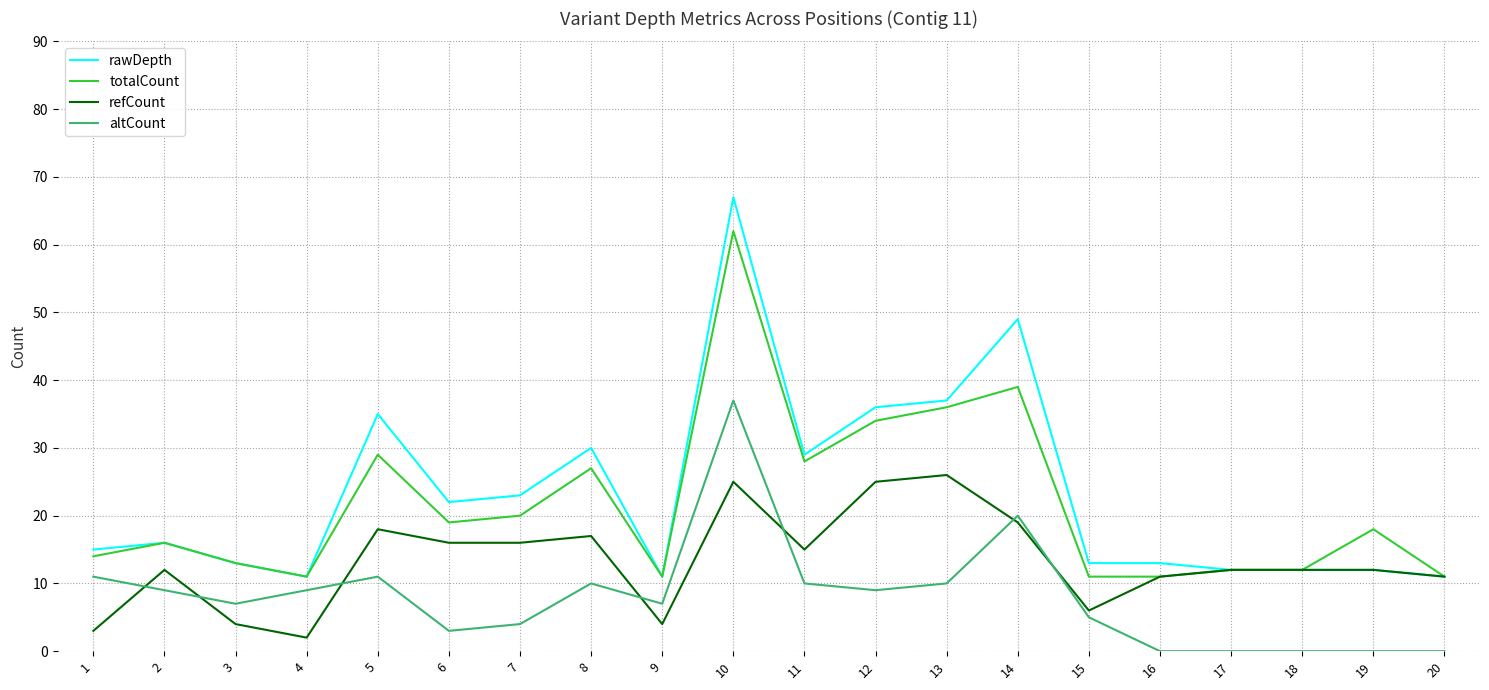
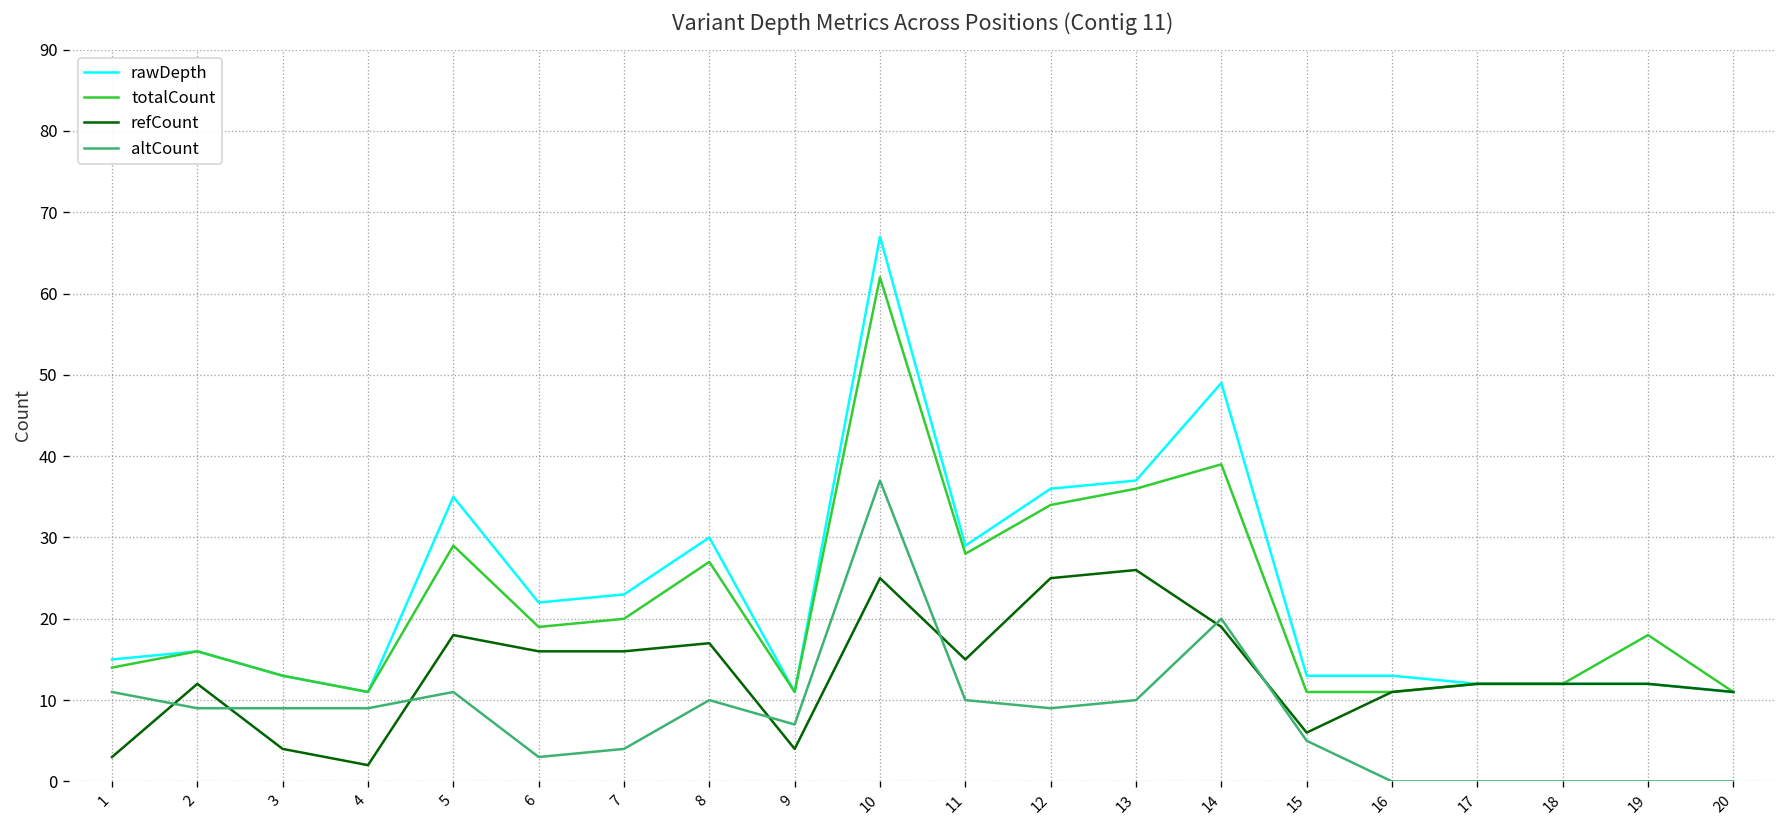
altCount, 3: 7 -> 9
